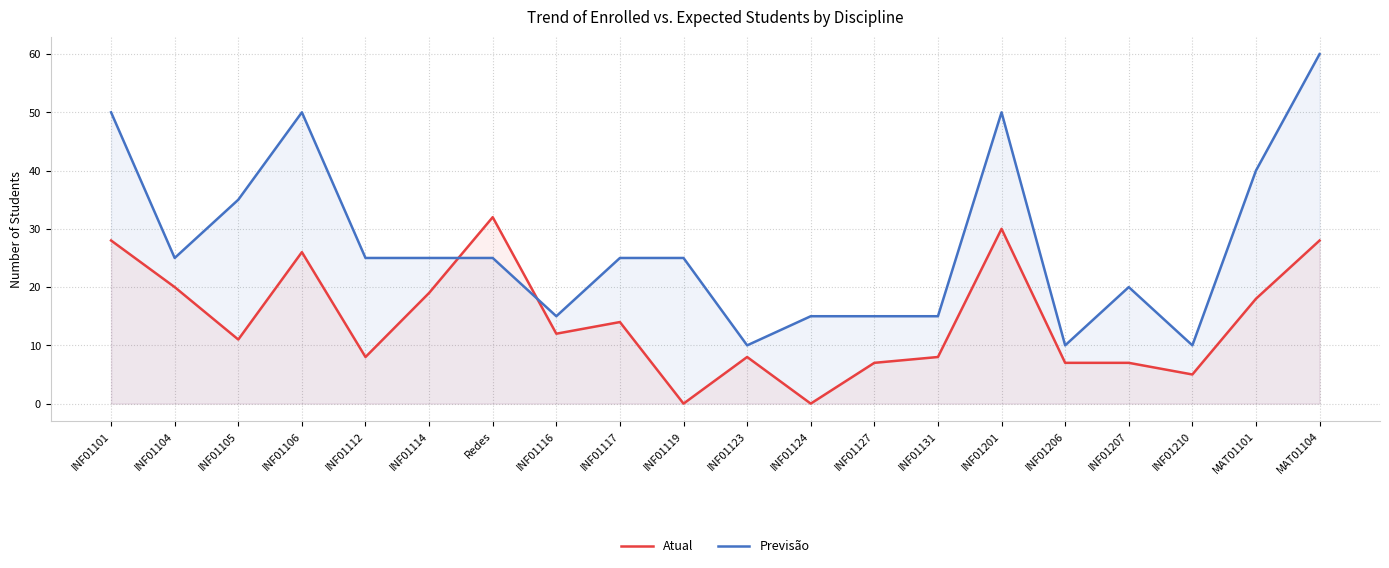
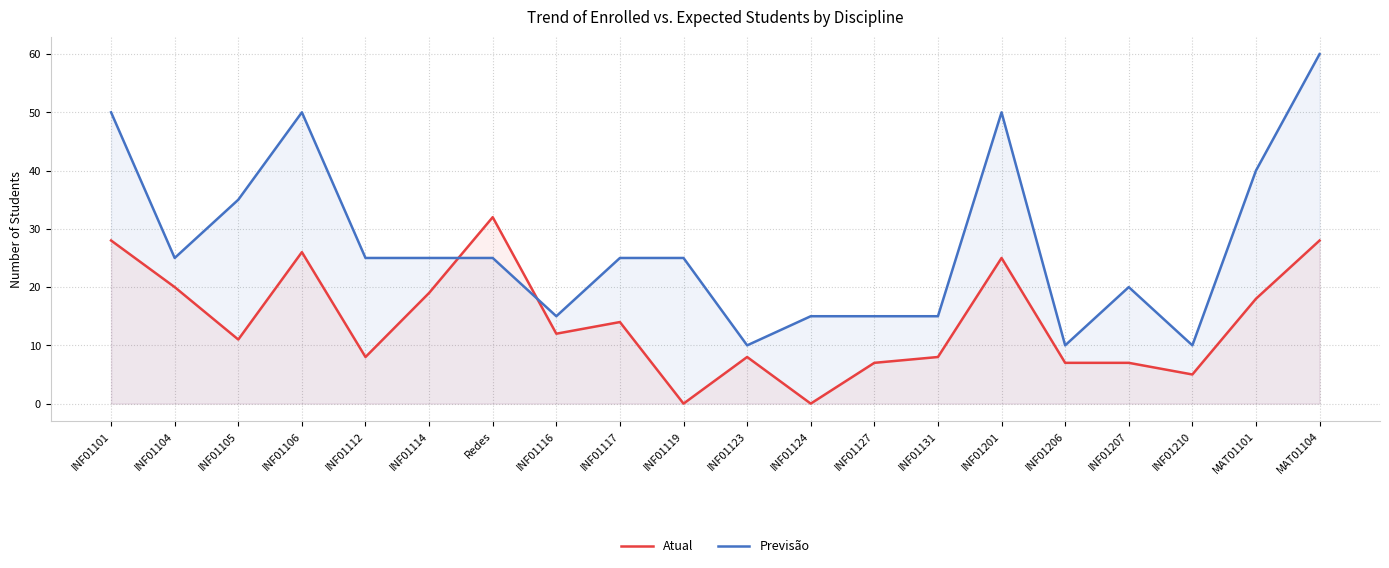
Atual, INF01201: 30 -> 25
